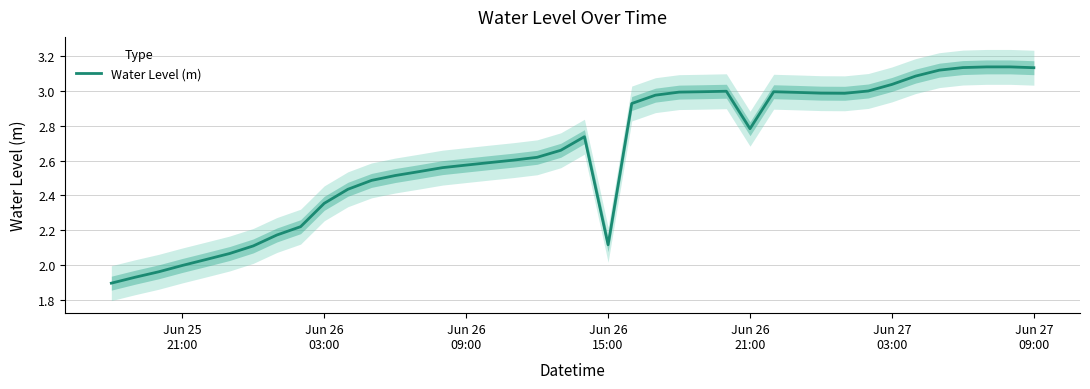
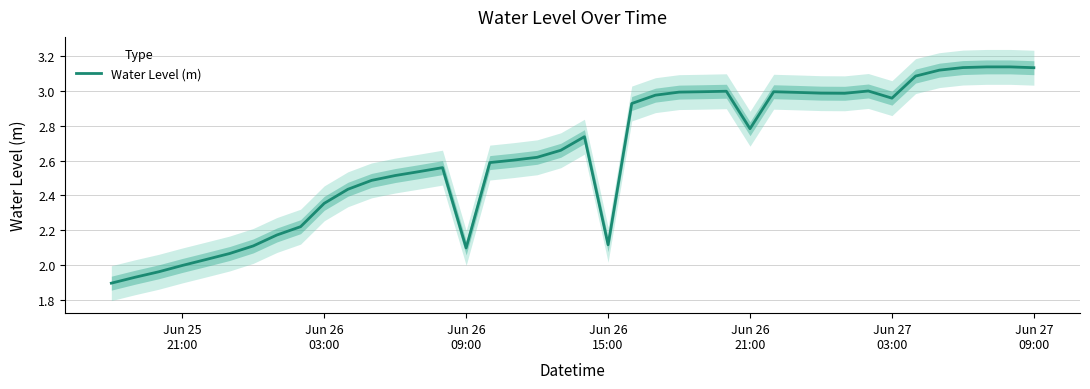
Water Level (m), Jun 26 09:00: 2.57 -> 2.10
Water Level (m), Jun 27 03:00: 3.04 -> 2.96
